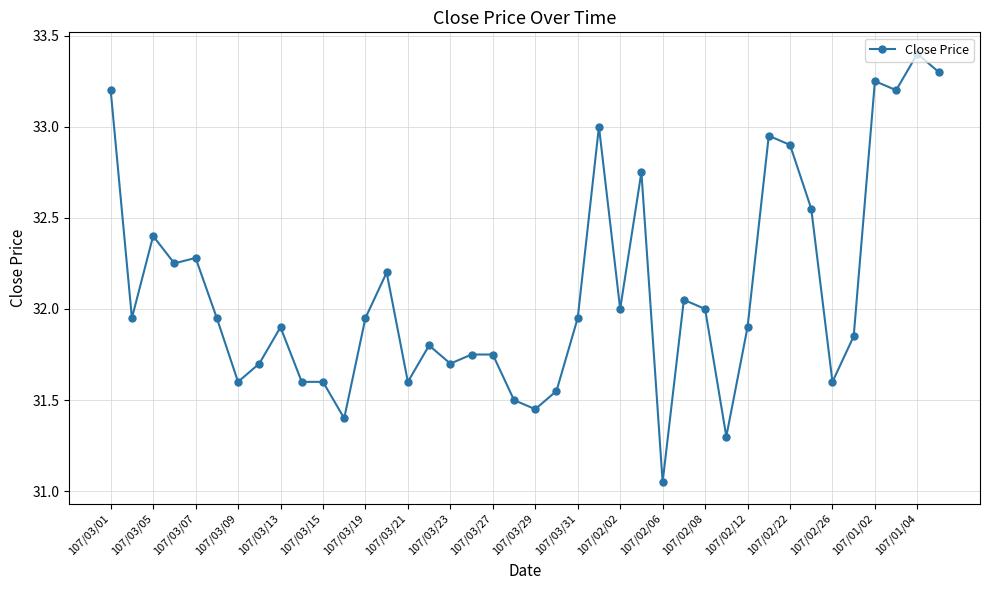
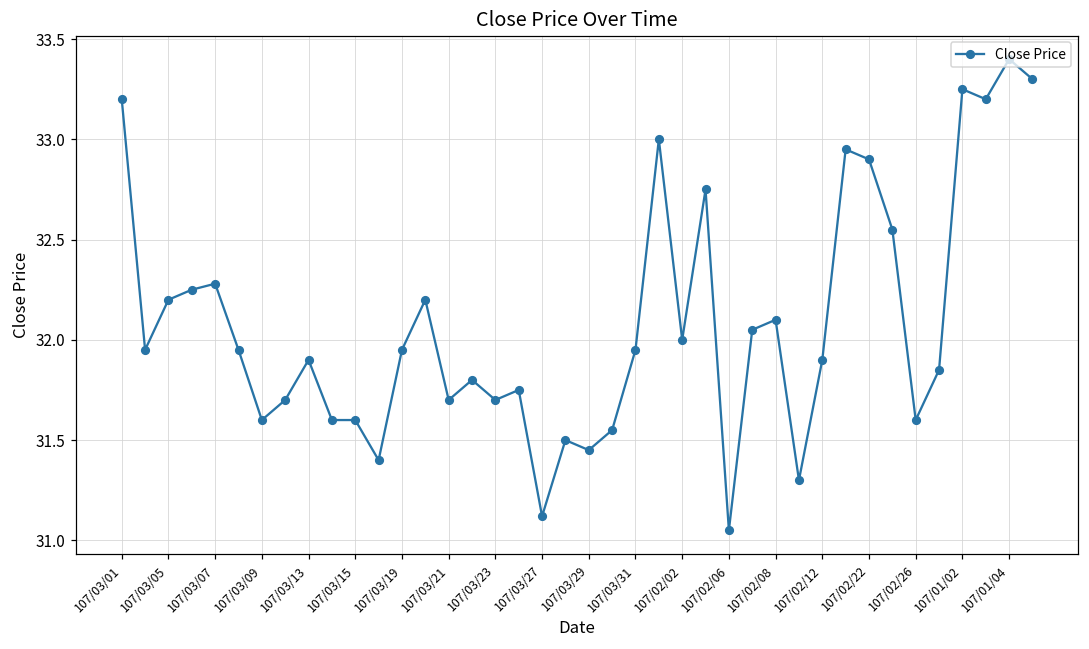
107/03/05: 32.4 -> 32.2
107/03/21: 31.6 -> 31.7
107/03/27: 31.75 -> 31.12
107/02/08: 32.0 -> 32.1
